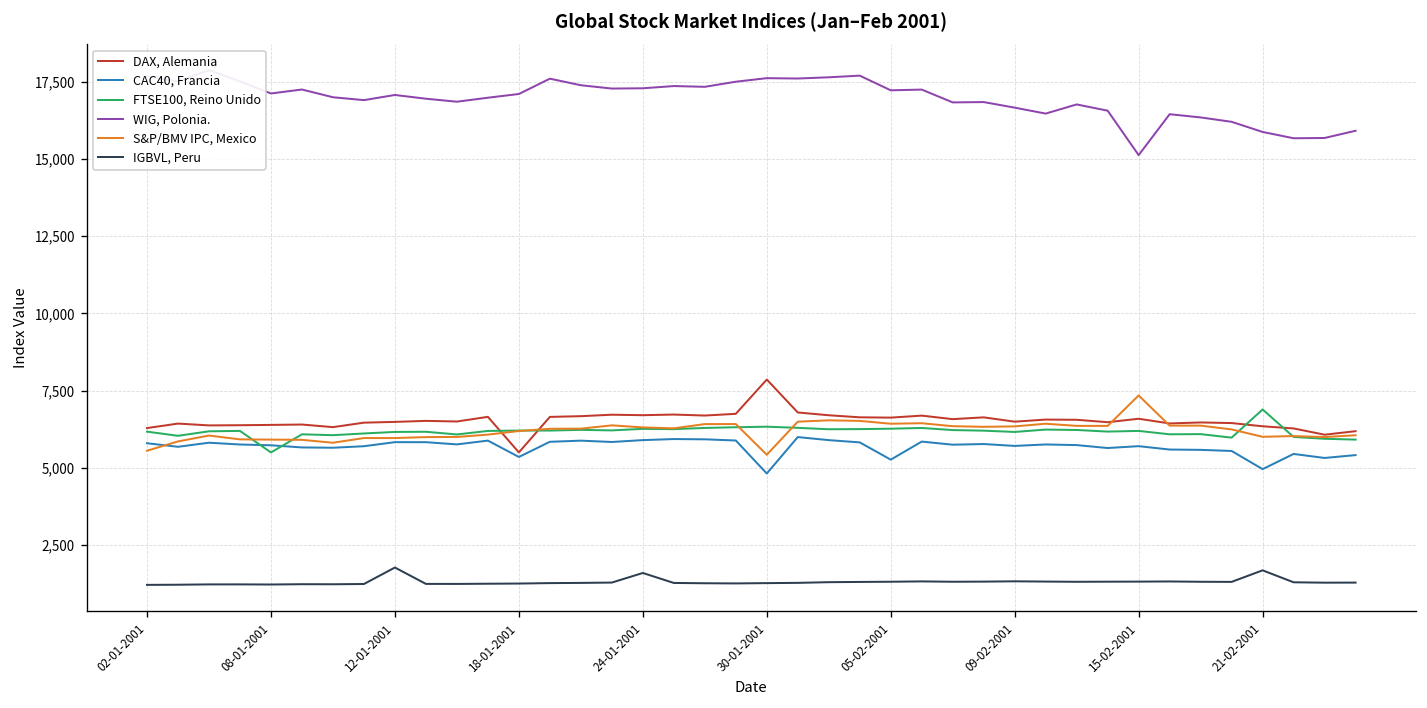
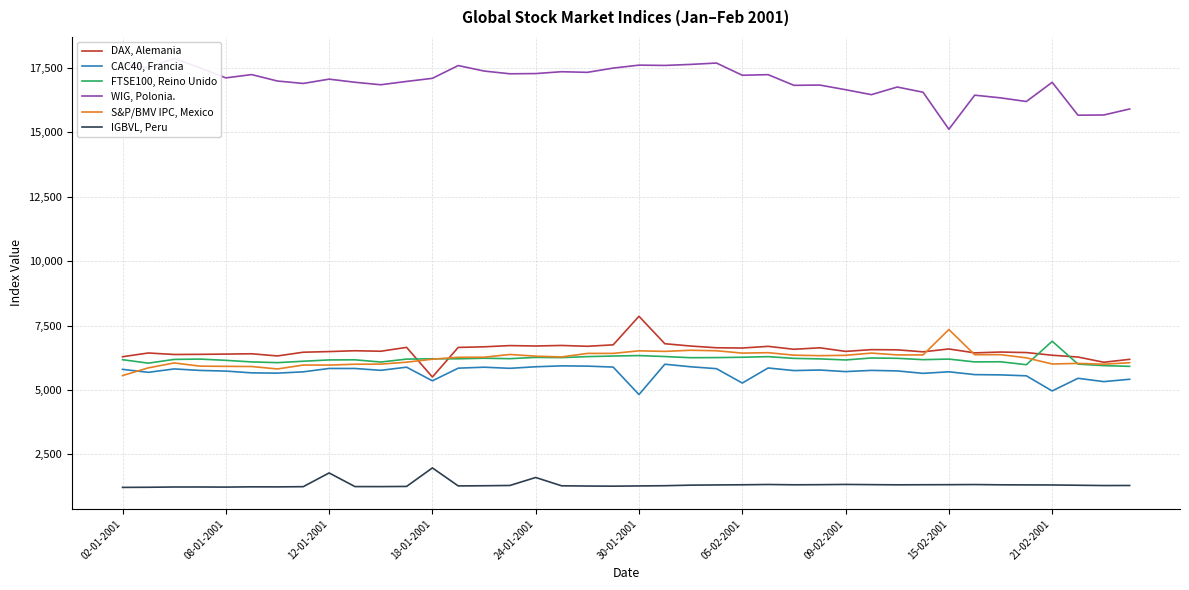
FTSE100, Reino Unido, 08-01-2001: 5,500 -> 6,100
IGBVL, Peru, 18-01-2001: 1,300 -> 2,000
S&P/BMV IPC, Mexico, 30-01-2001: 5,400 -> 6,500
WIG, Polonia., 21-02-2001: 15,900 -> 16,900
IGBVL, Peru, 21-02-2001: 1,700 -> 1,300
